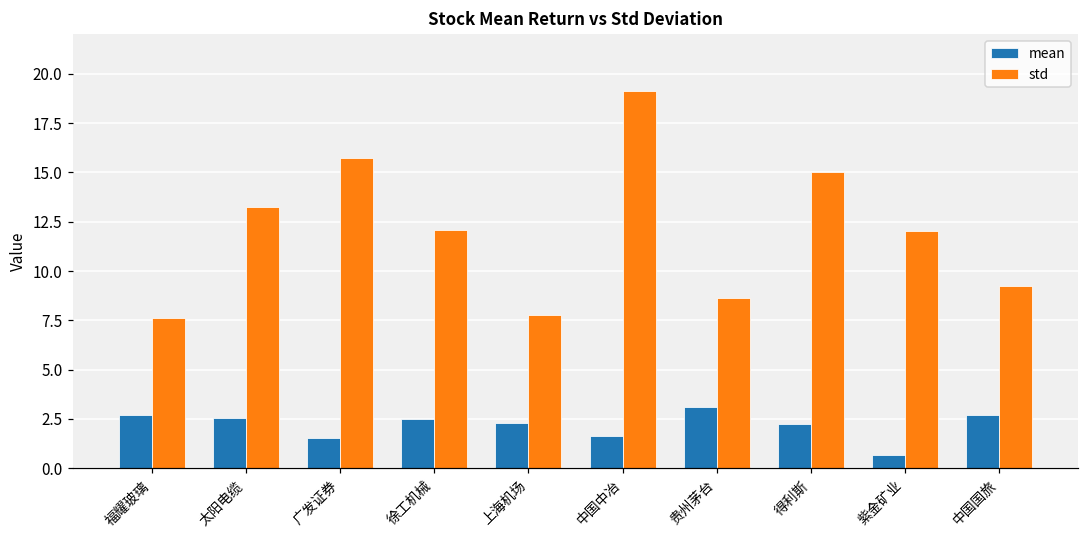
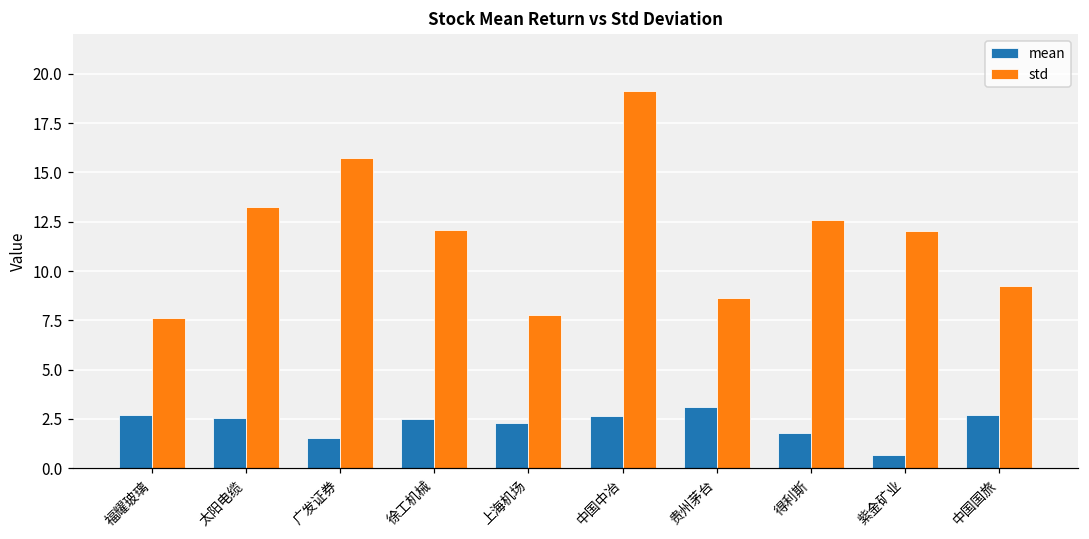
mean, 中国中冶: 1.7 -> 2.7
mean, 得利斯: 2.3 -> 1.8
std, 得利斯: 15.0 -> 12.6
